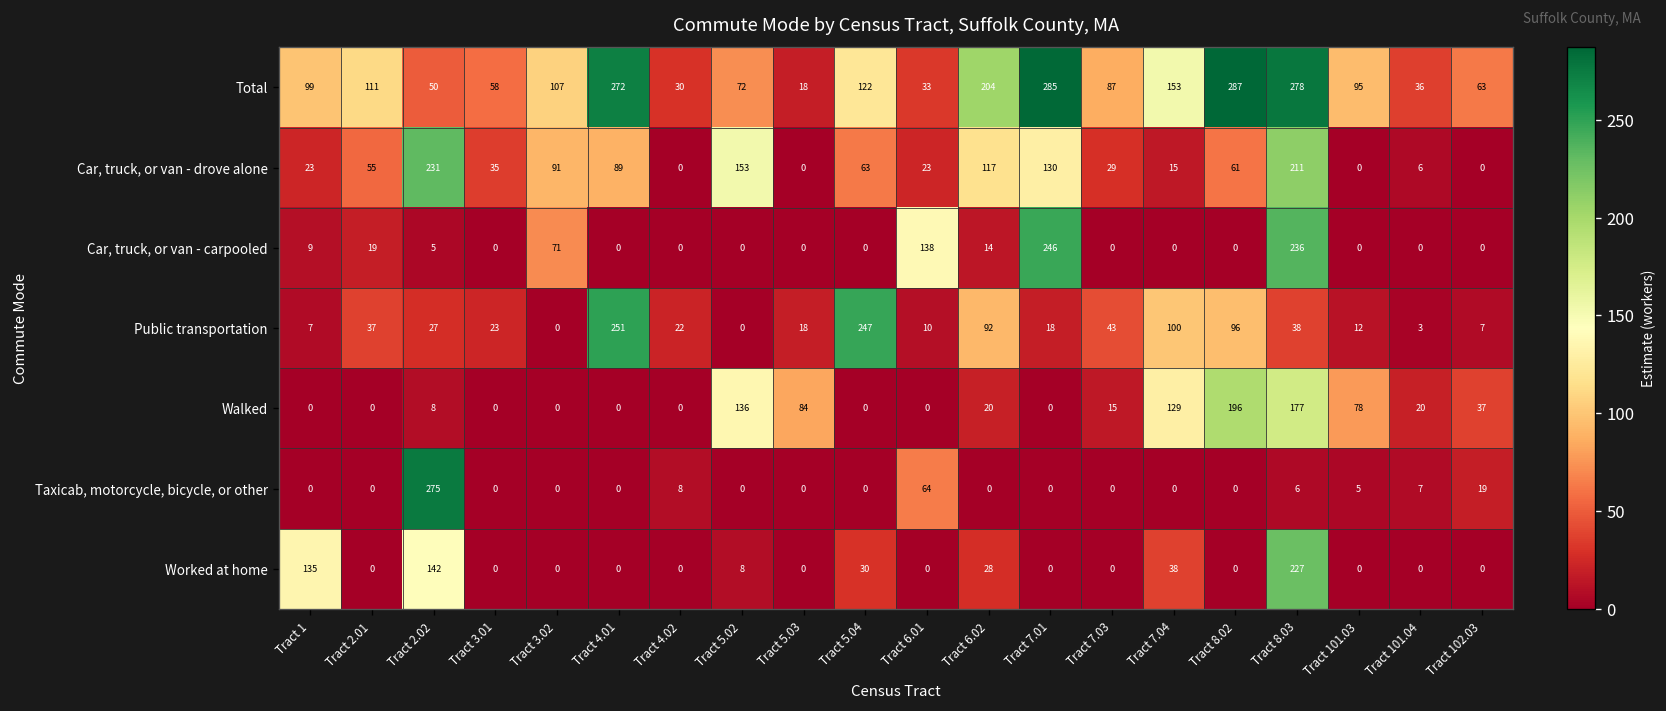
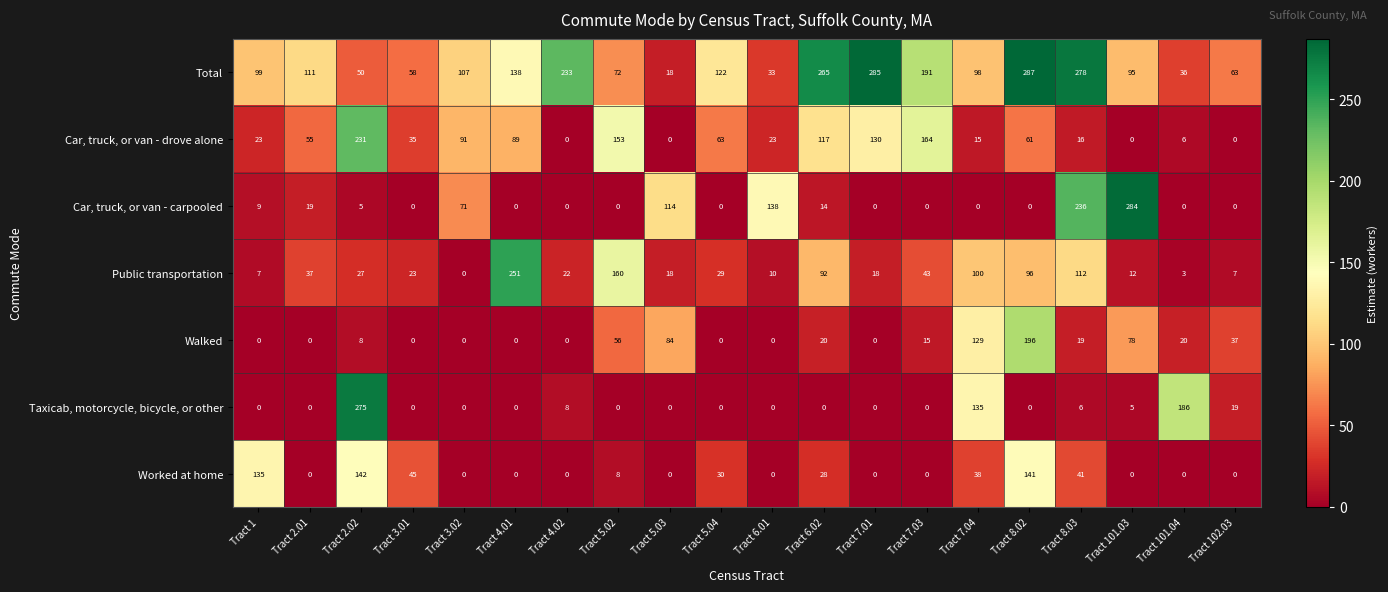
Total, Tract 4.01: 272 -> 138
Total, Tract 4.02: 30 -> 233
Total, Tract 6.02: 204 -> 265
Total, Tract 7.03: 87 -> 191
Total, Tract 7.04: 153 -> 98
Car, truck, or van - drove alone, Tract 7.03: 29 -> 164
Car, truck, or van - drove alone, Tract 8.03: 211 -> 16
Car, truck, or van - carpooled, Tract 5.03: 0 -> 114
Car, truck, or van - carpooled, Tract 7.01: 246 -> 0
Car, truck, or van - carpooled, Tract 101.03: 0 -> 284
Public transportation, Tract 5.02: 0 -> 160
Public transportation, Tract 5.04: 247 -> 29
Public transportation, Tract 8.03: 38 -> 112
Walked, Tract 5.02: 136 -> 56
Walked, Tract 8.03: 177 -> 19
Taxicab, motorcycle, bicycle, or other, Tract 6.01: 64 -> 0
Taxicab, motorcycle, bicycle, or other, Tract 7.04: 0 -> 135
Taxicab, motorcycle, bicycle, or other, Tract 101.04: 7 -> 186
Worked at home, Tract 3.01: 0 -> 45
Worked at home, Tract 8.02: 0 -> 141
Worked at home, Tract 8.03: 227 -> 41
